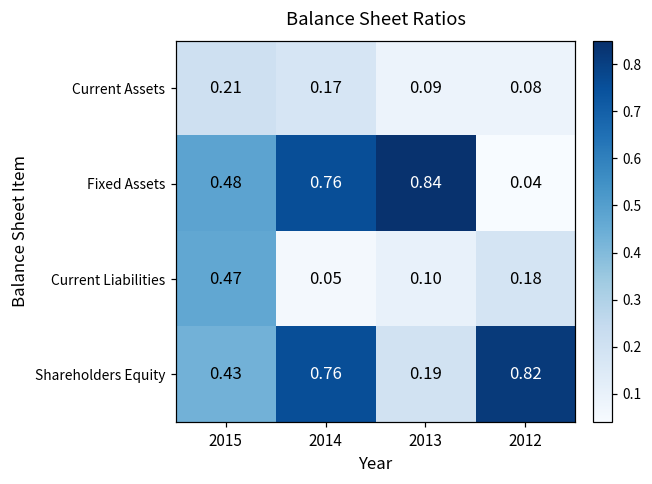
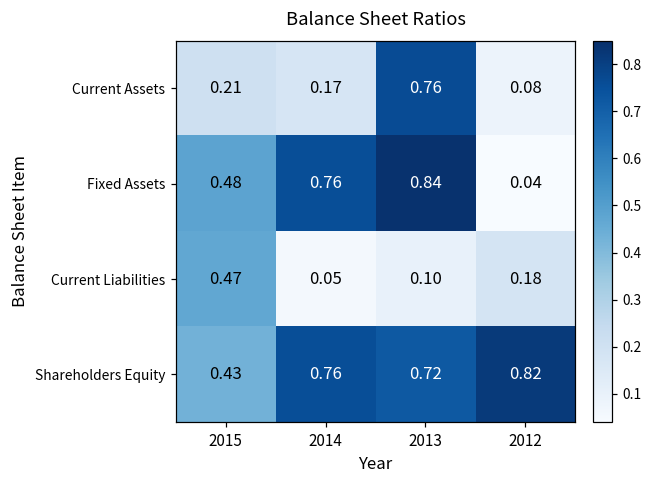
Current Assets, 2013: 0.09 -> 0.76
Shareholders Equity, 2013: 0.19 -> 0.72
